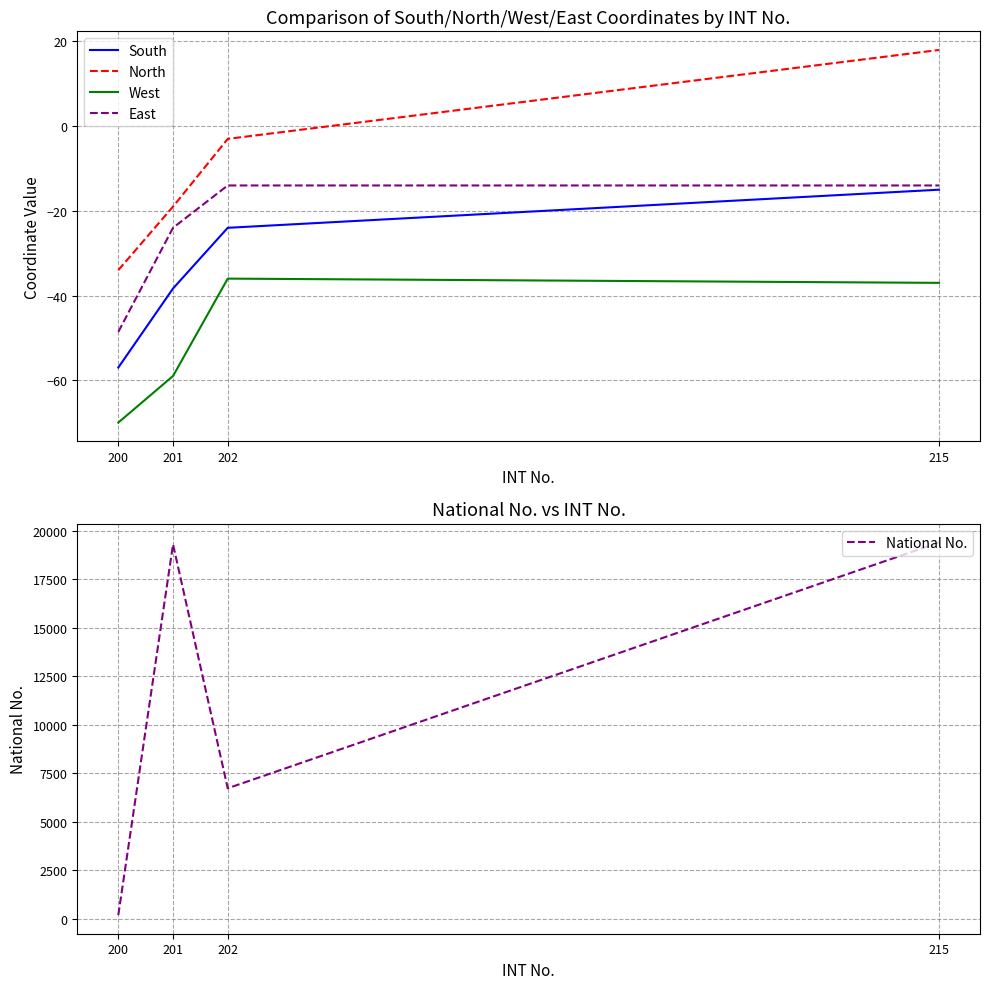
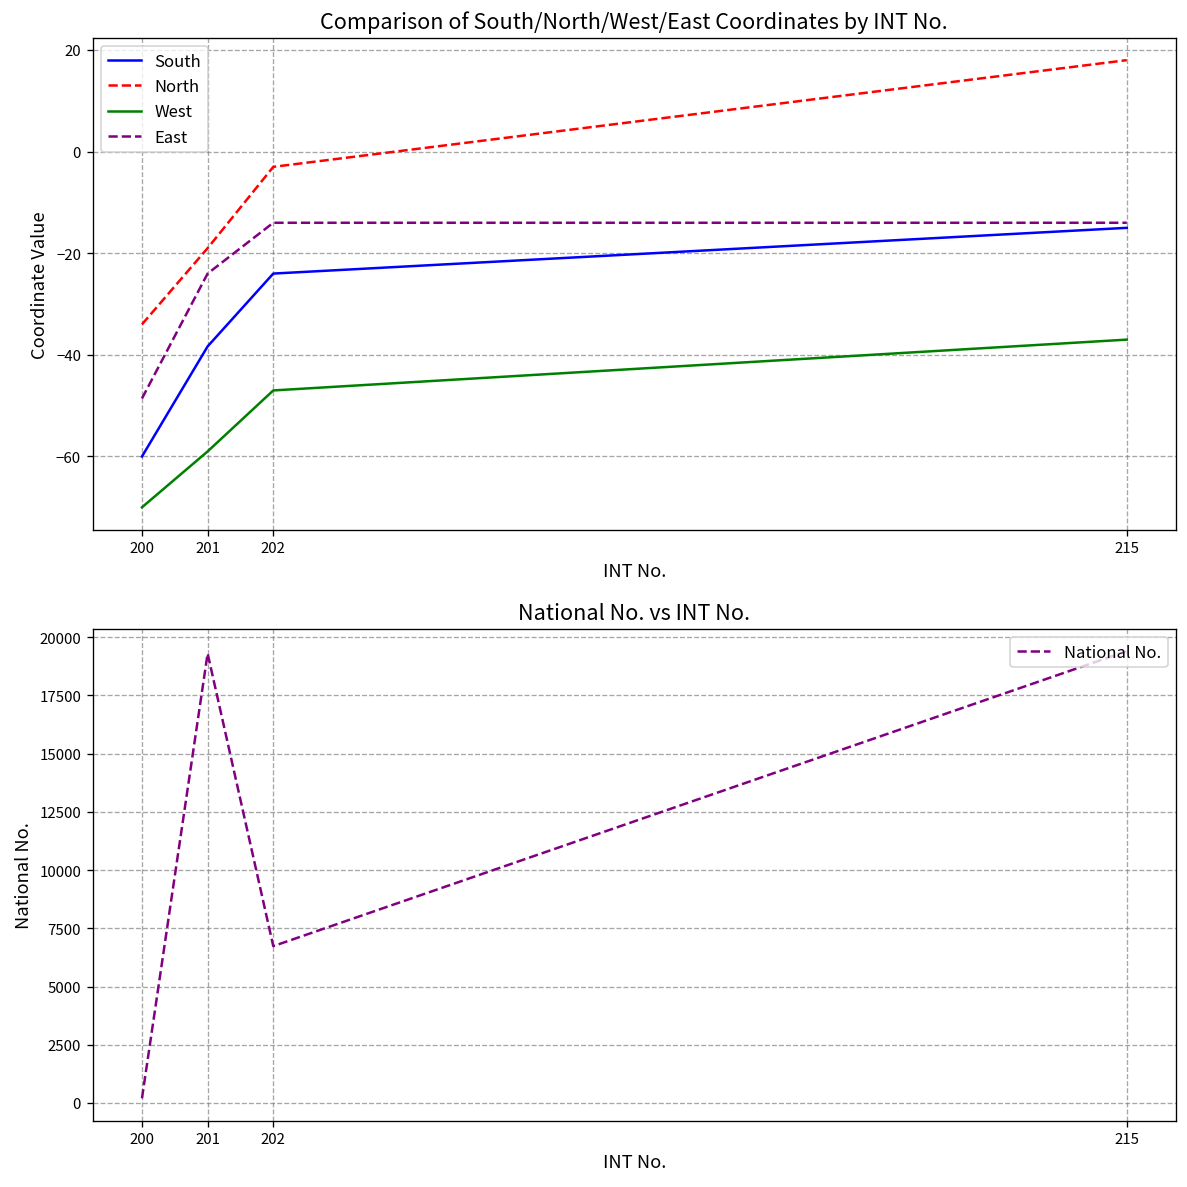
Comparison of South/North/West/East Coordinates by INT No., South, 200: -57 -> -60
Comparison of South/North/West/East Coordinates by INT No., West, 202: -36 -> -47
